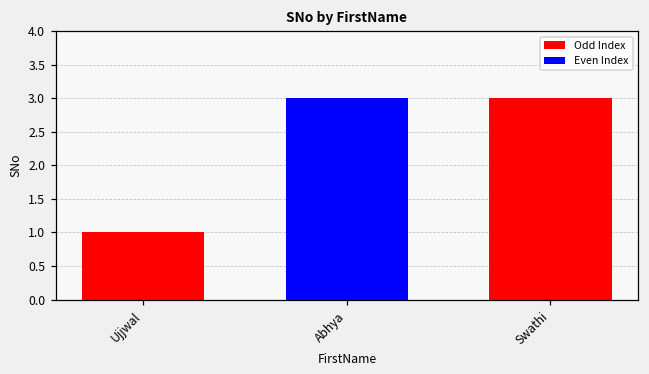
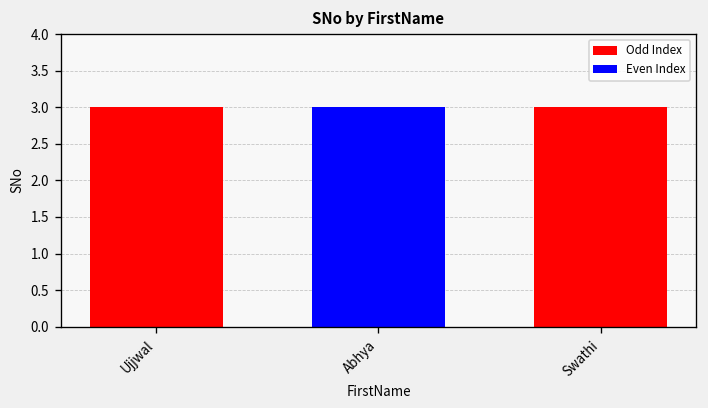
Ujjwal: 1 -> 3
